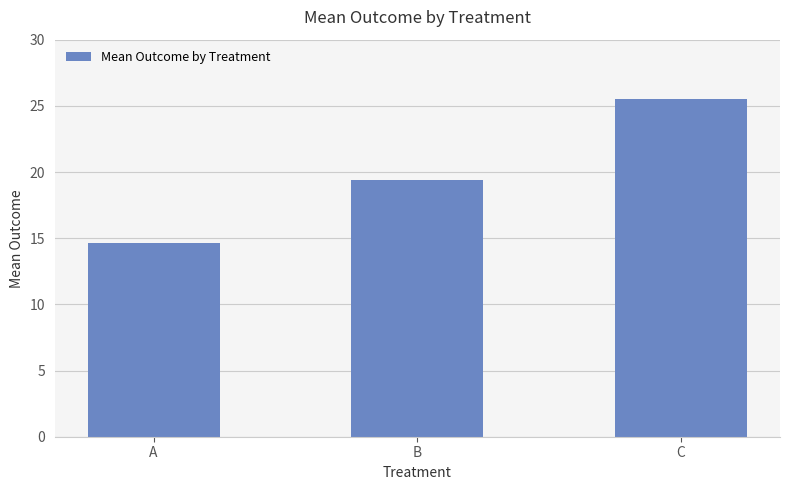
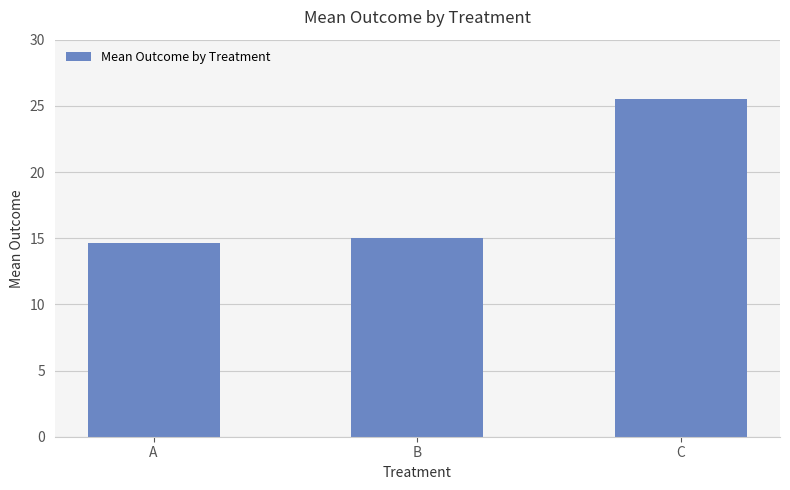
B: 19.4 -> 15.0
